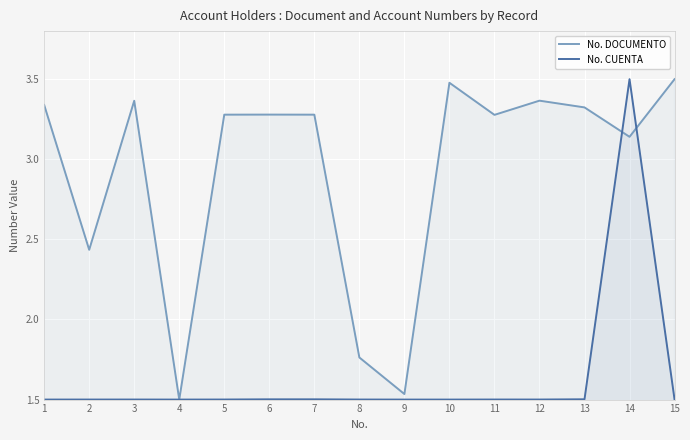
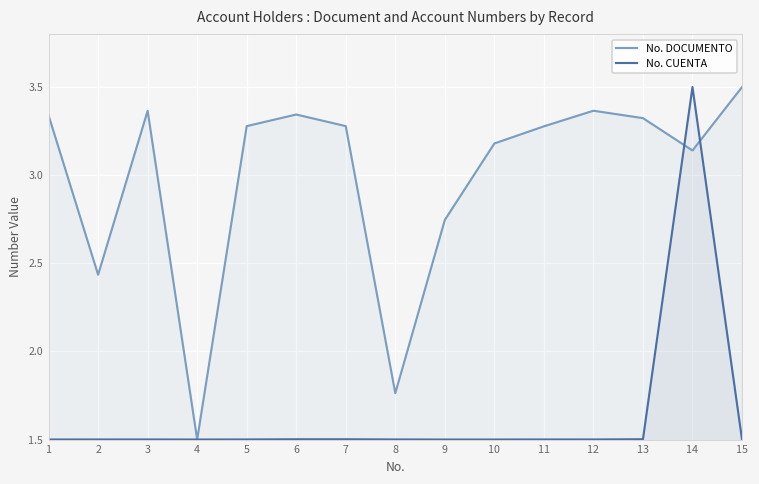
No. DOCUMENTO, 6: 3.28 -> 3.34
No. DOCUMENTO, 9: 1.53 -> 2.75
No. DOCUMENTO, 10: 3.48 -> 3.18
